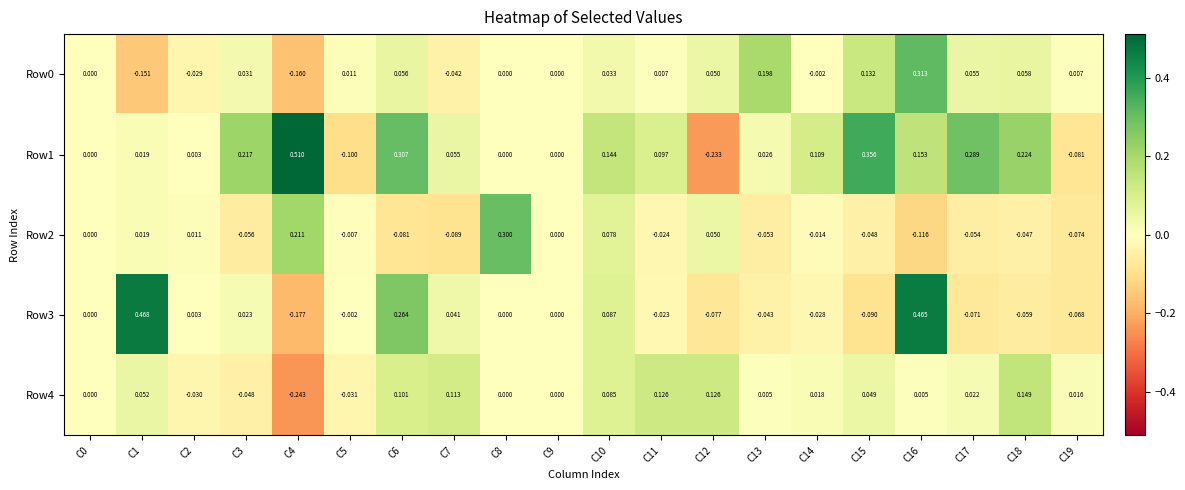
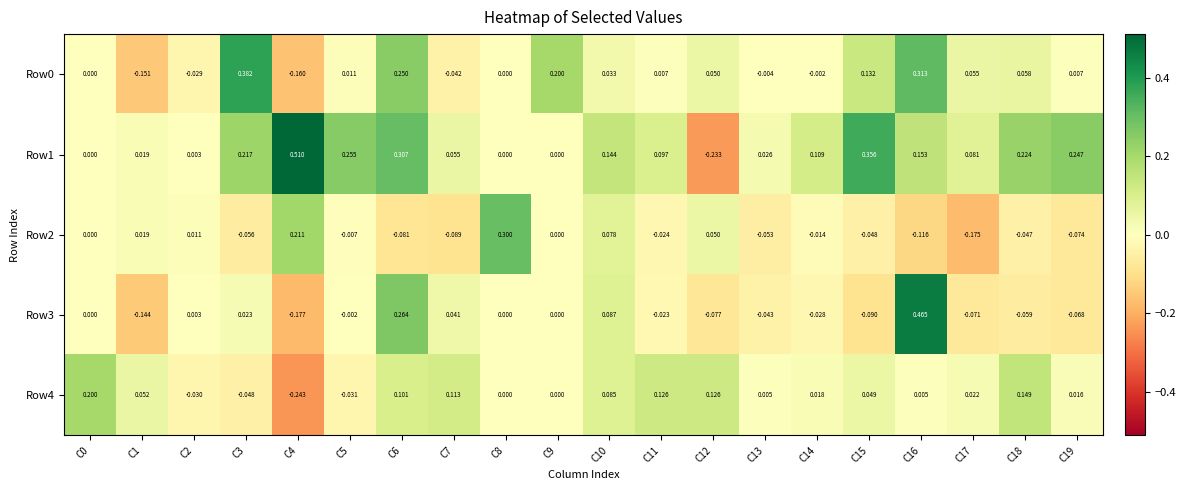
Row0, C3: 0.031 -> 0.382
Row0, C6: 0.056 -> 0.250
Row0, C9: 0.000 -> 0.200
Row0, C13: 0.198 -> -0.004
Row1, C5: -0.100 -> 0.255
Row1, C17: 0.289 -> 0.081
Row1, C19: -0.081 -> 0.247
Row2, C17: -0.054 -> -0.175
Row3, C1: 0.468 -> -0.144
Row4, C0: 0.000 -> 0.200
